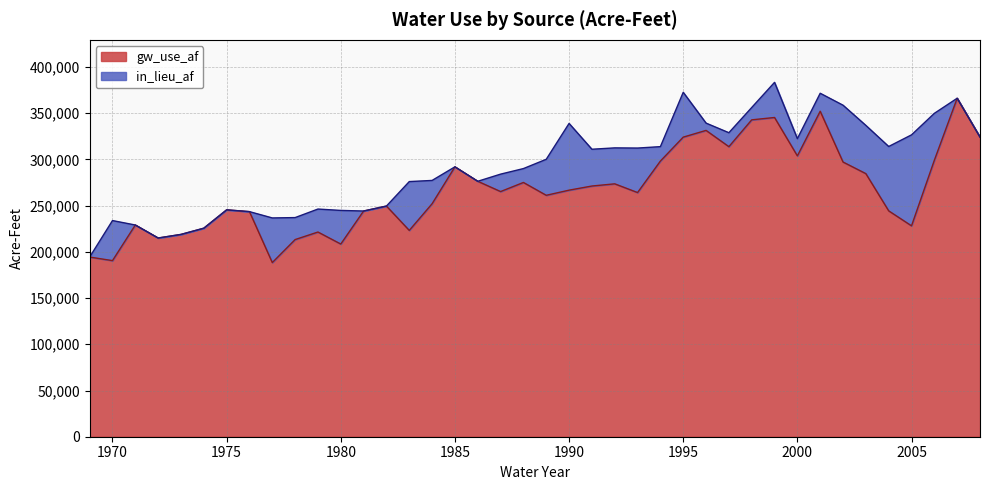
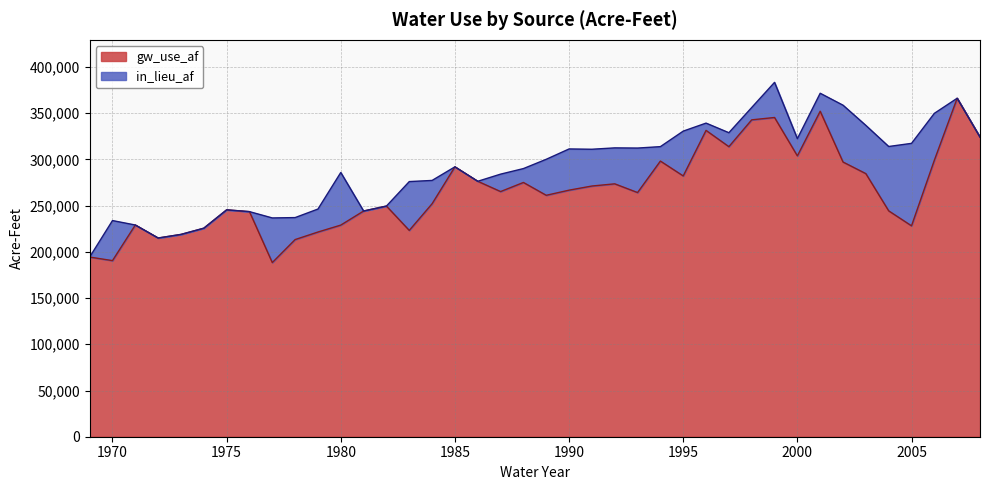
gw_use_af, 1980: 210,000 -> 230,000
in_lieu_af, 1980: 40,000 -> 60,000
in_lieu_af, 1990: 70,000 -> 40,000
gw_use_af, 1995: 320,000 -> 280,000
in_lieu_af, 2005: 100,000 -> 90,000
